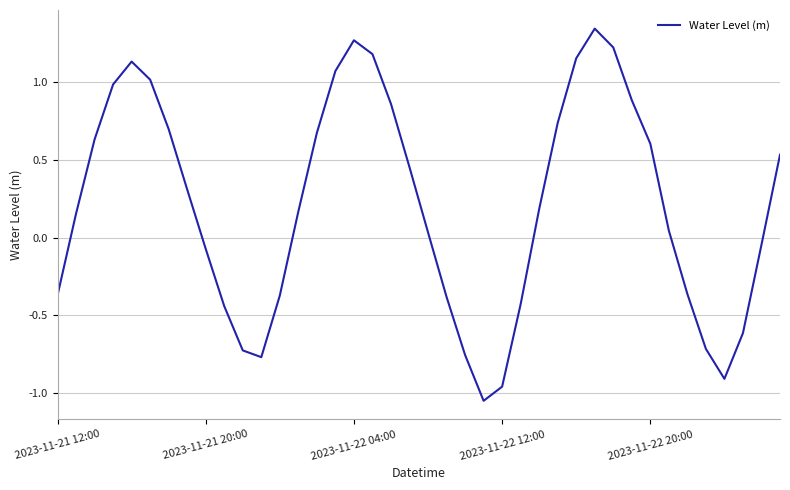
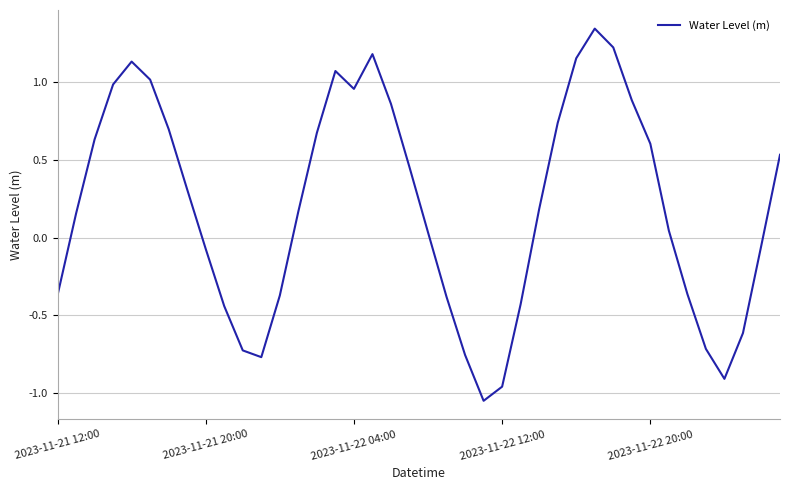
2023-11-22 04:00: 1.27 -> 0.96
